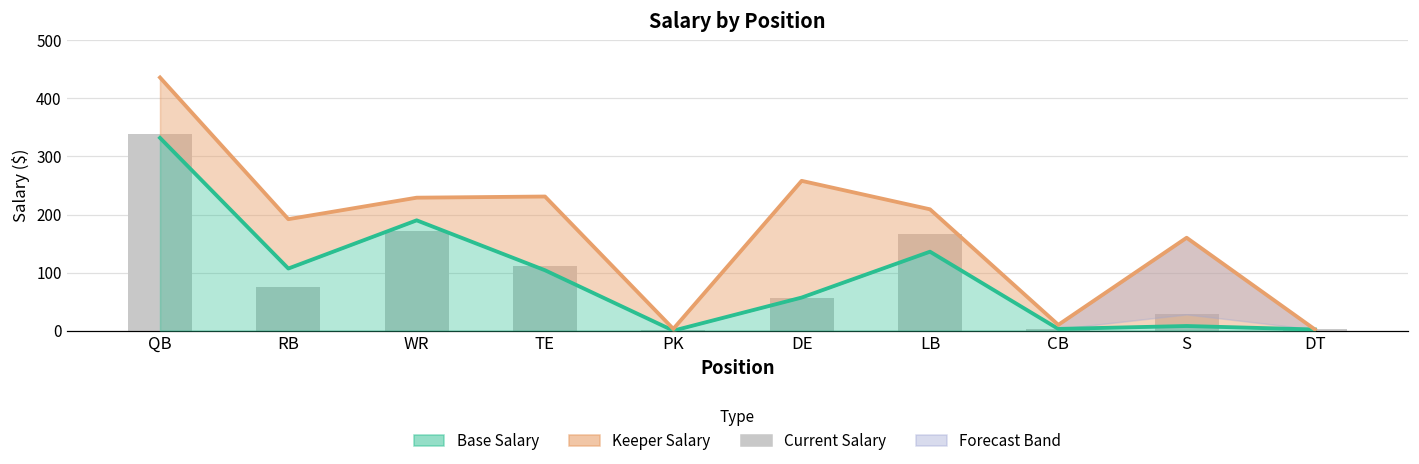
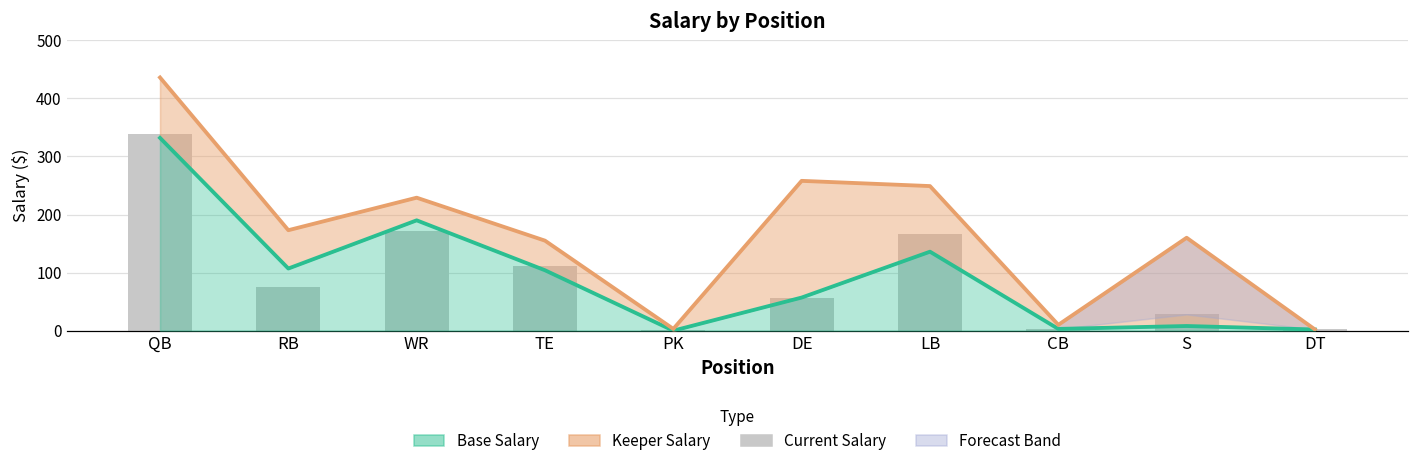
Keeper Salary, RB: 190 -> 170
Keeper Salary, TE: 230 -> 160
Keeper Salary, LB: 210 -> 250
